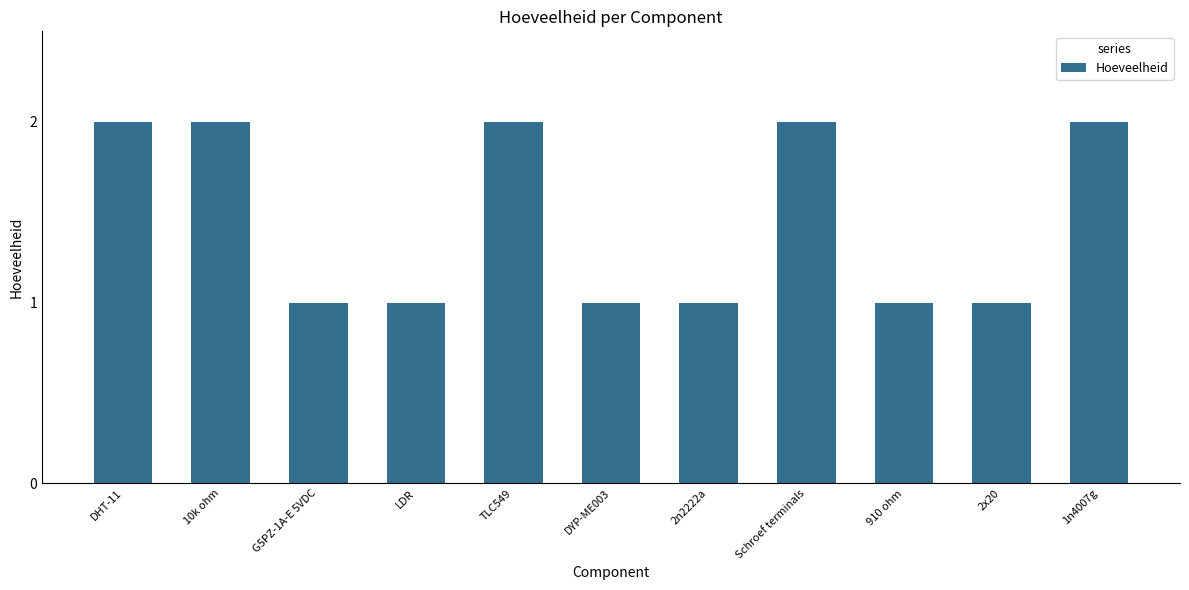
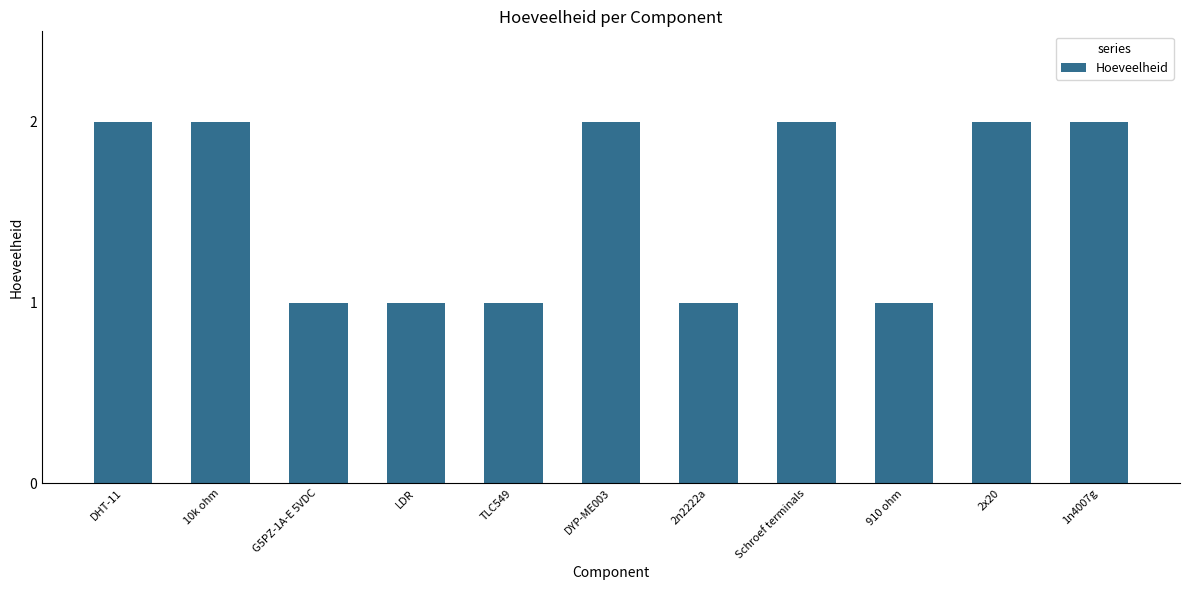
TLC549: 2 -> 1
DYP-ME003: 1 -> 2
2x20: 1 -> 2
